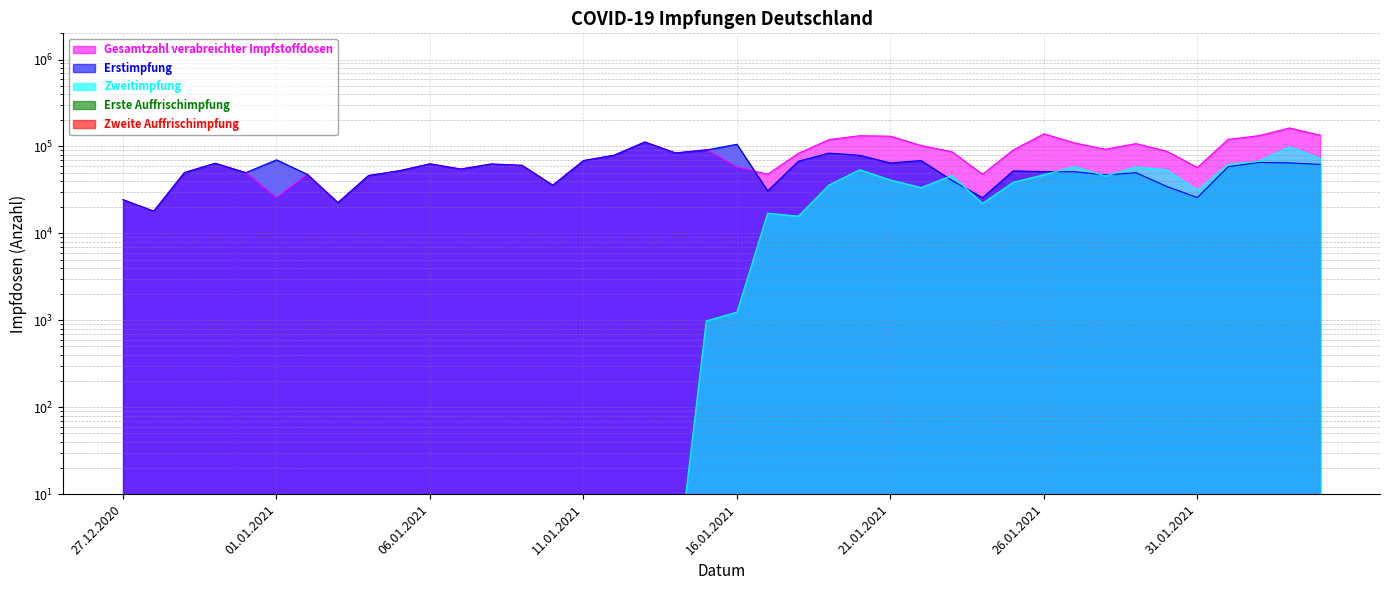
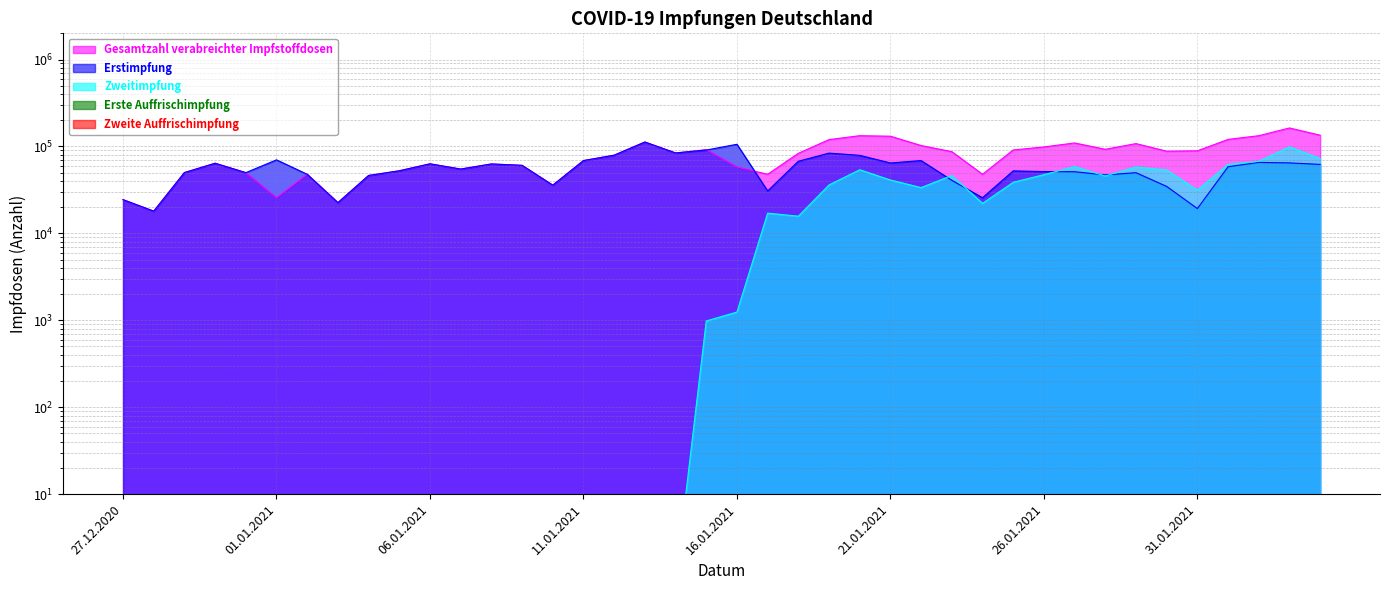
Gesamtzahl verabreichter Impfstoffdosen, 26.01.2021: 140000 -> 100000
Gesamtzahl verabreichter Impfstoffdosen, 31.01.2021: 60000 -> 90000
Erstimpfung, 31.01.2021: 26000 -> 19000
